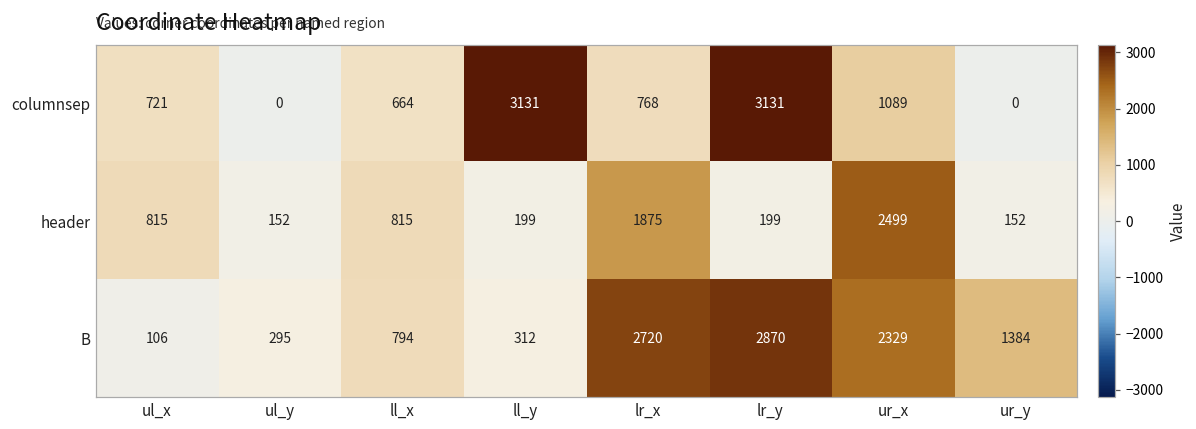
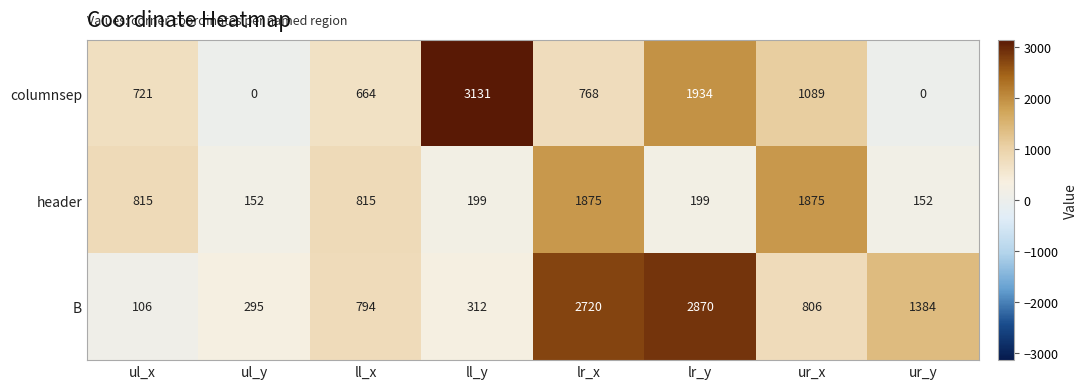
columnsep, lr_y: 3131 -> 1934
header, ur_x: 2499 -> 1875
B, ur_x: 2329 -> 806
